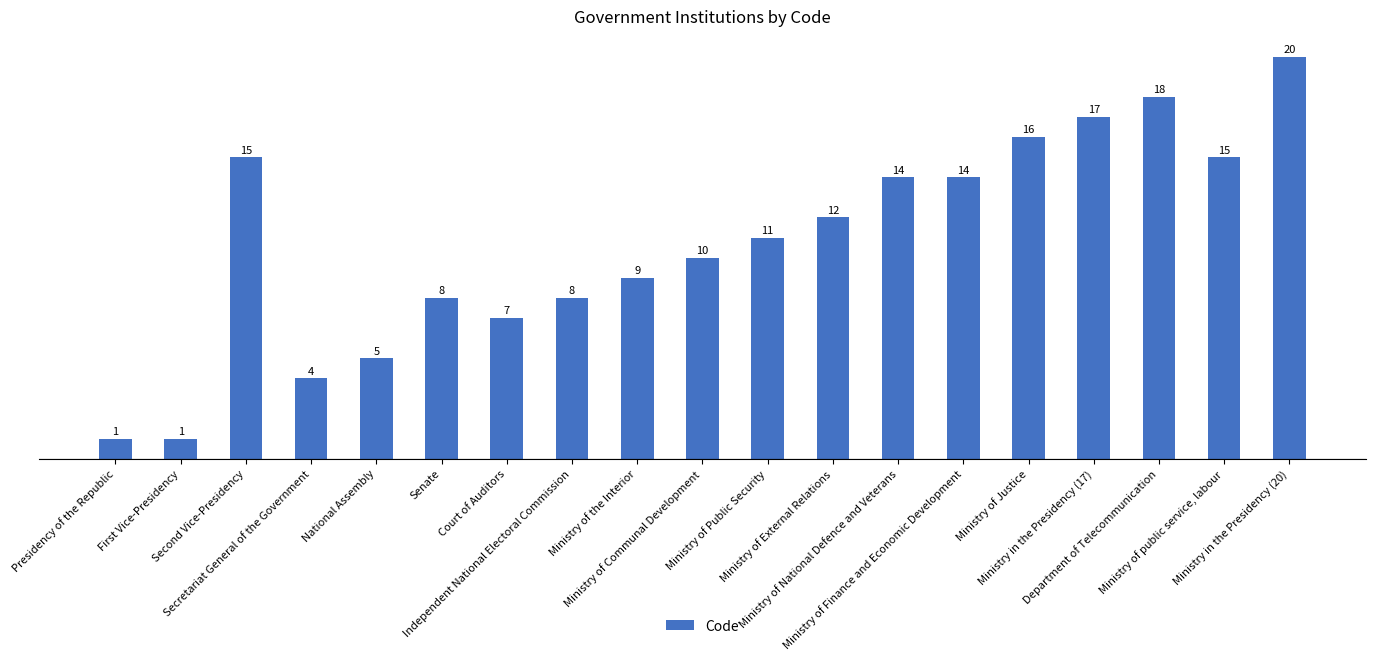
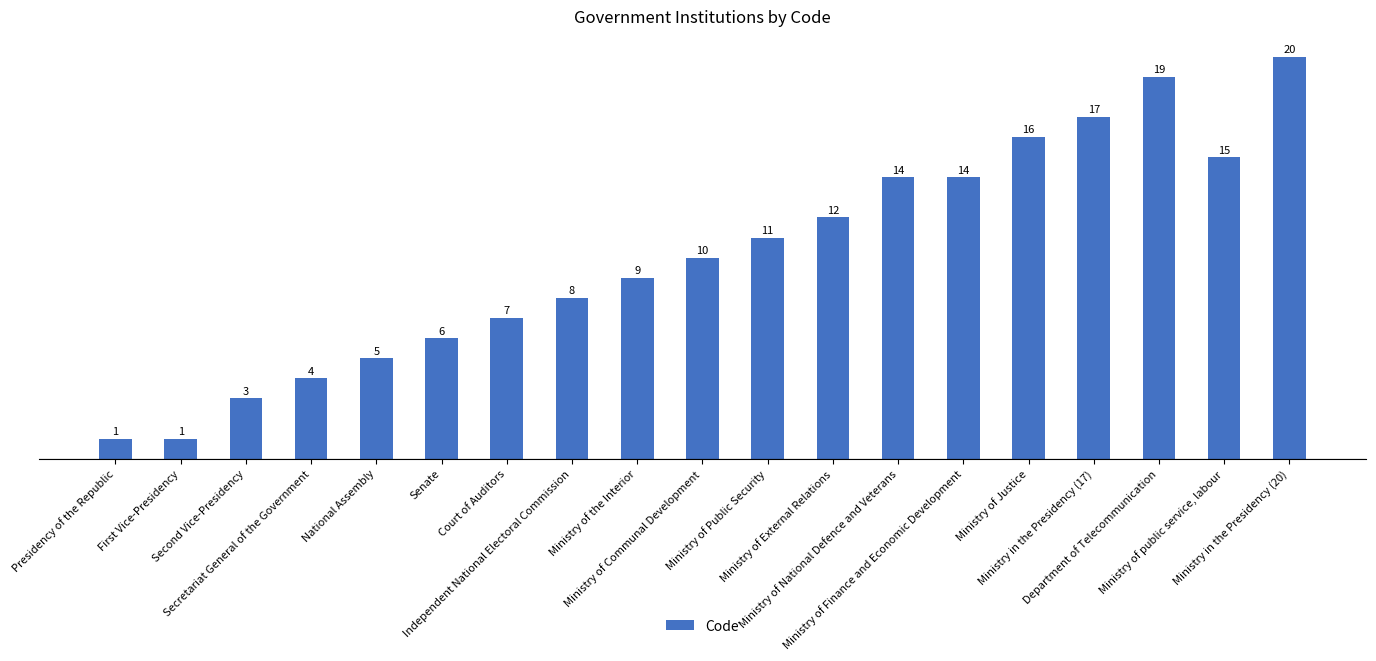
Second Vice-Presidency: 15 -> 3
Senate: 8 -> 6
Department of Telecommunication: 18 -> 19
